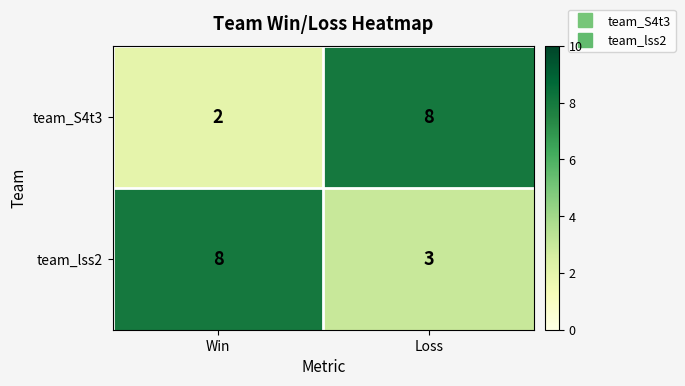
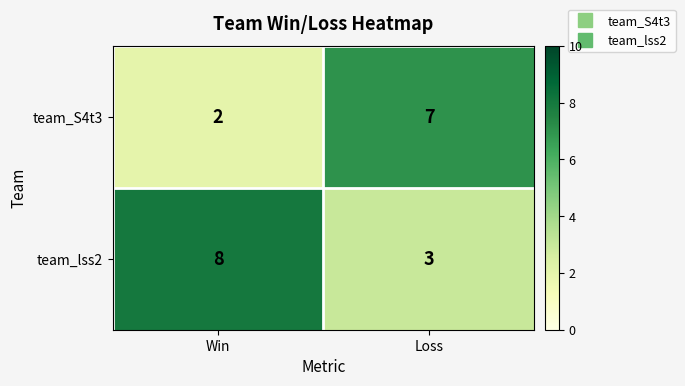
team_S4t3, Loss: 8 -> 7
